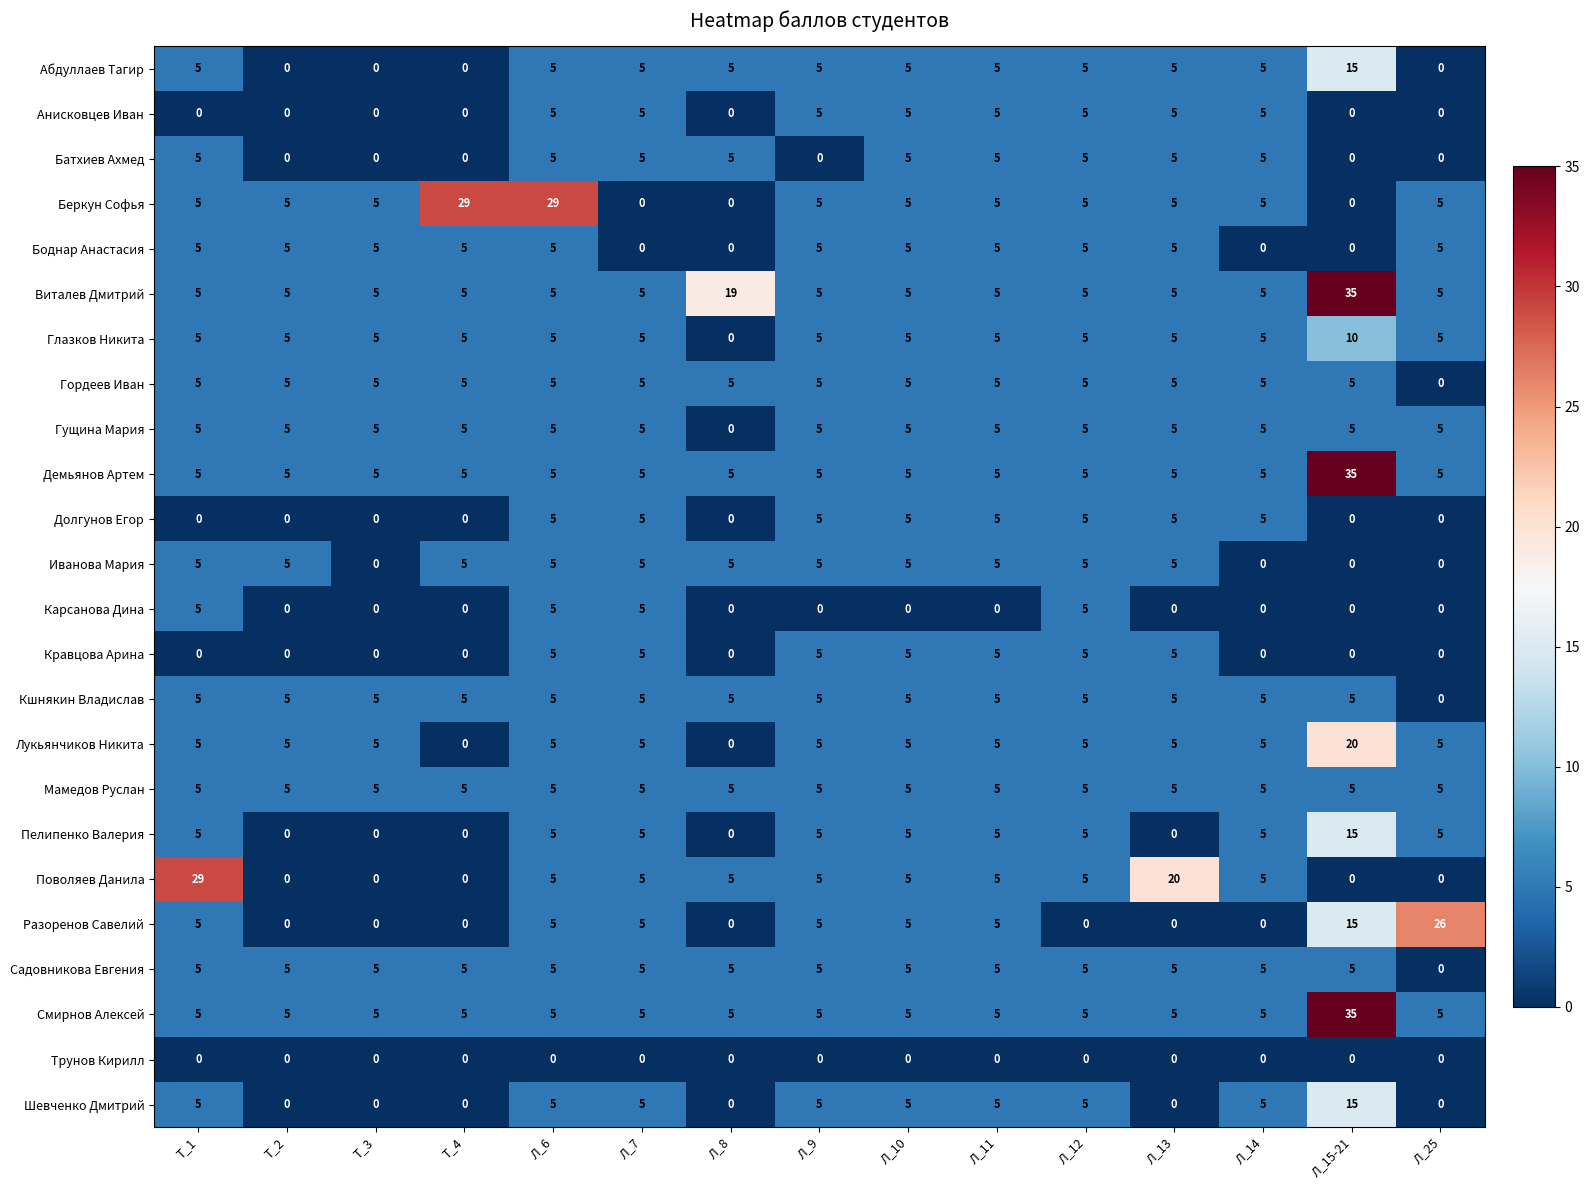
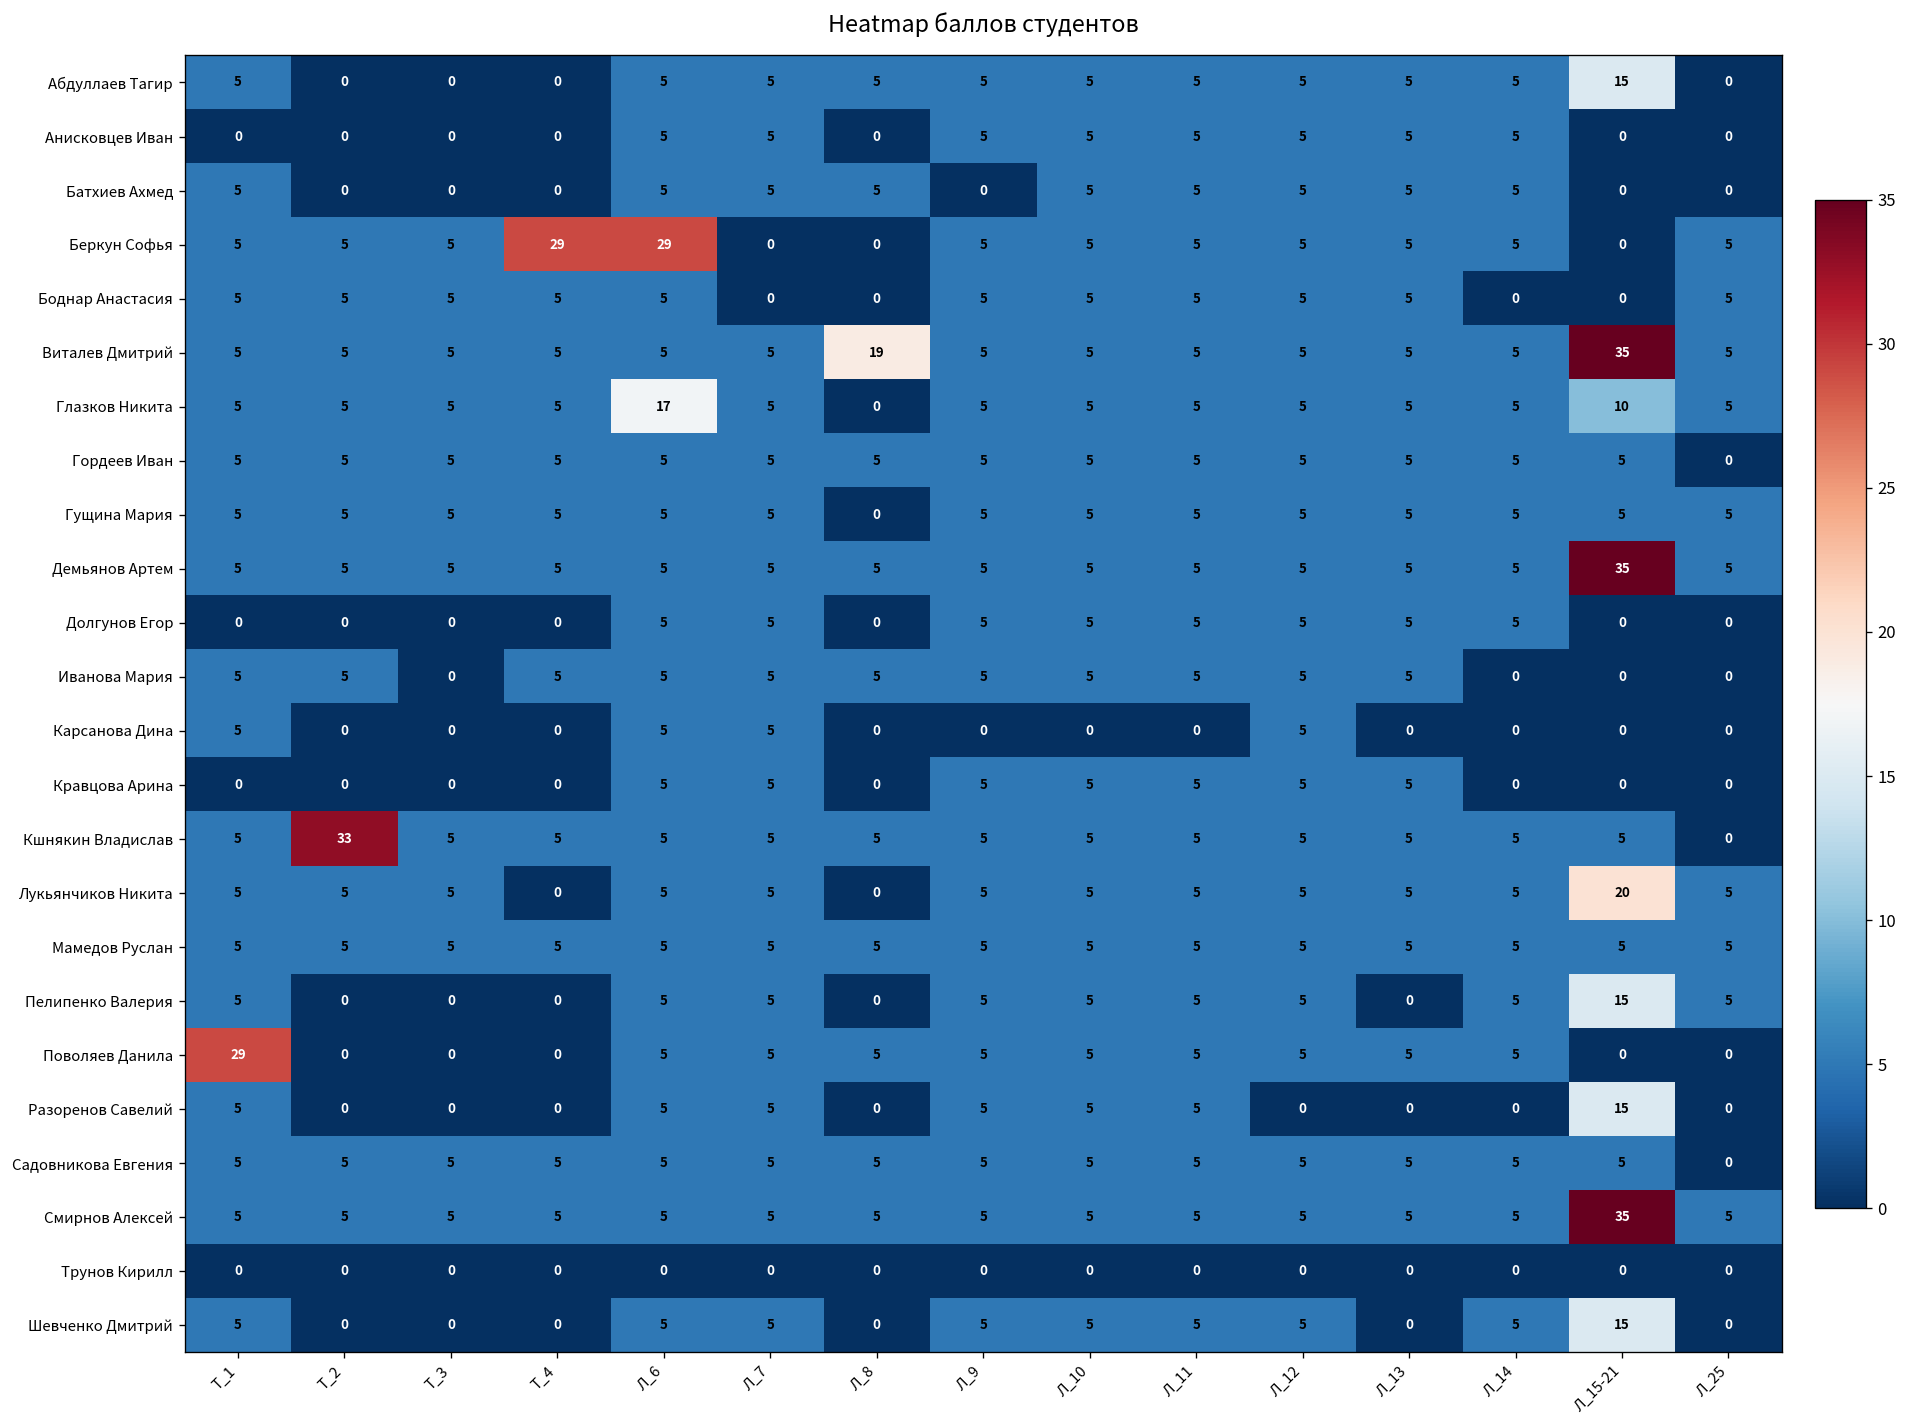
Глазков Никита, Л_6: 5 -> 17
Кшнякин Владислав, Т_2: 5 -> 33
Поволяев Данила, Л_13: 20 -> 5
Разоренов Савелий, Л_25: 26 -> 0
